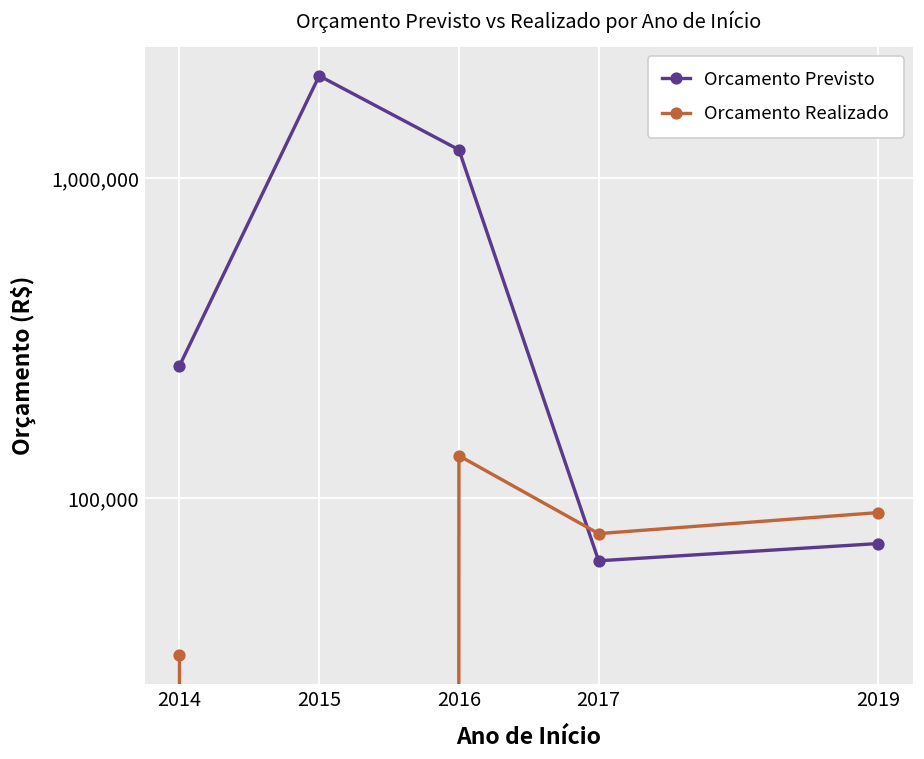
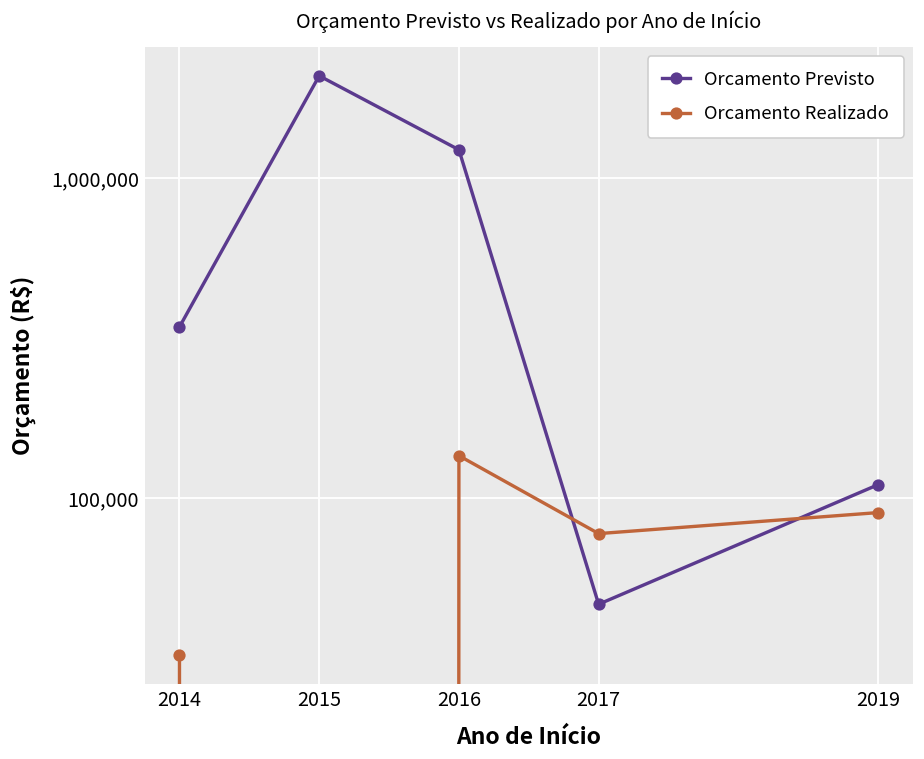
Orcamento Previsto, 2014: 260,000 -> 340,000
Orcamento Previsto, 2017: 64,000 -> 47,000
Orcamento Previsto, 2019: 72,000 -> 110,000
